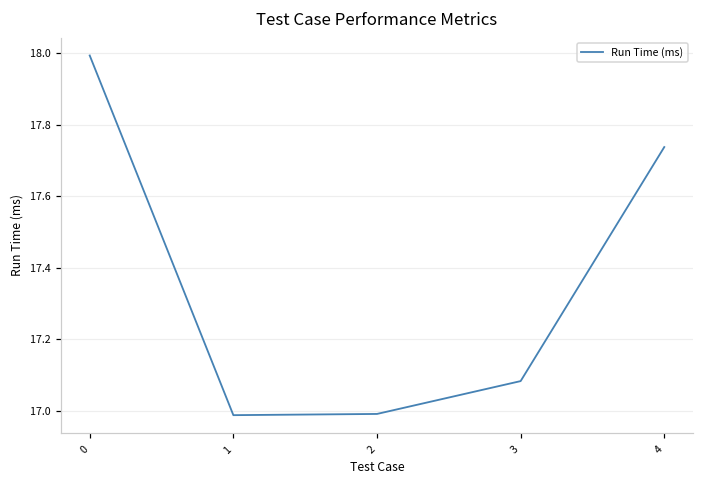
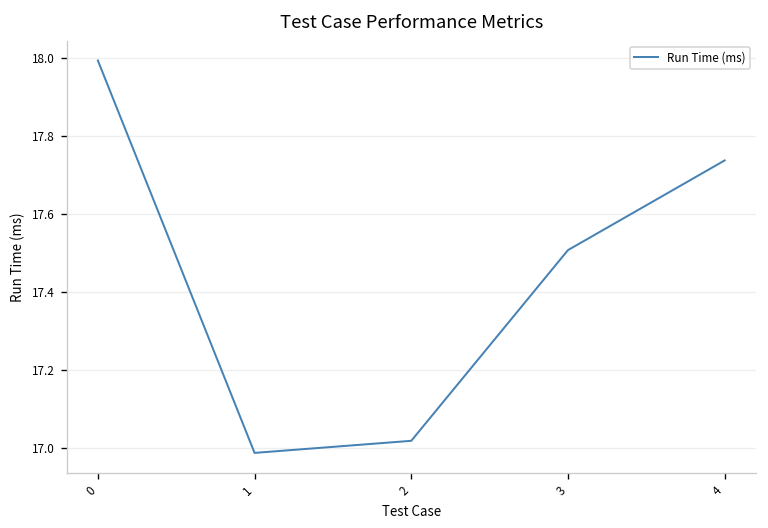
2: 16.99 -> 17.02
3: 17.08 -> 17.51
